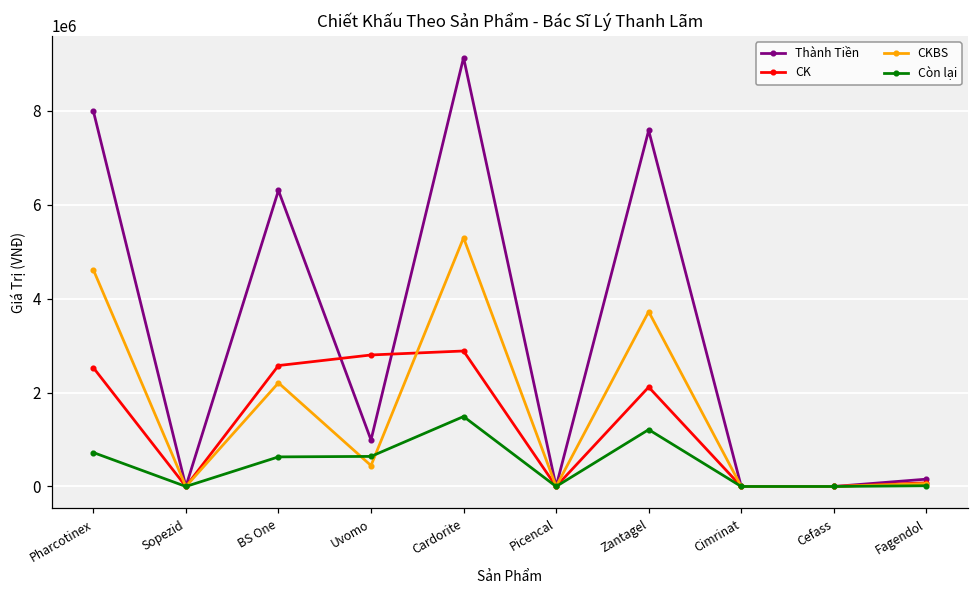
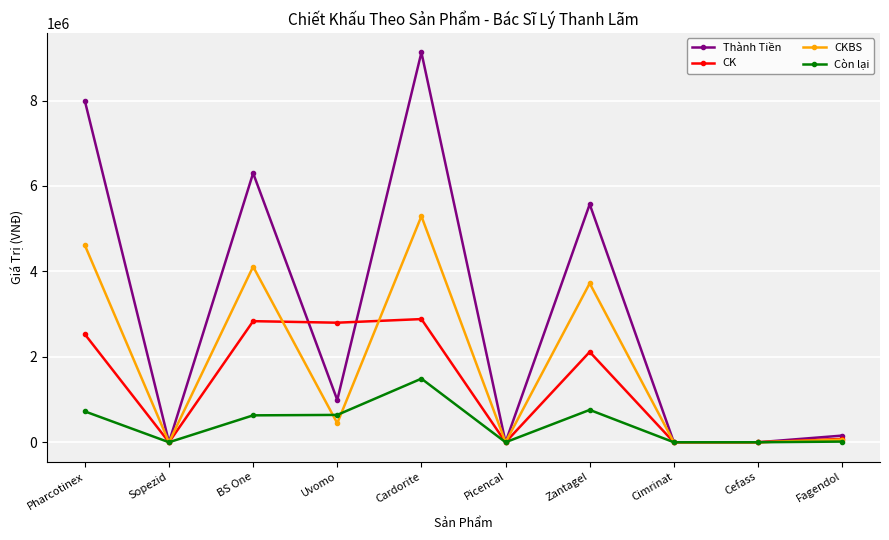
CK, BS One: 2600000 -> 2800000
CKBS, BS One: 2200000 -> 4100000
Thành Tiền, Zantagel: 7600000 -> 5600000
Còn lại, Zantagel: 1200000 -> 800000
